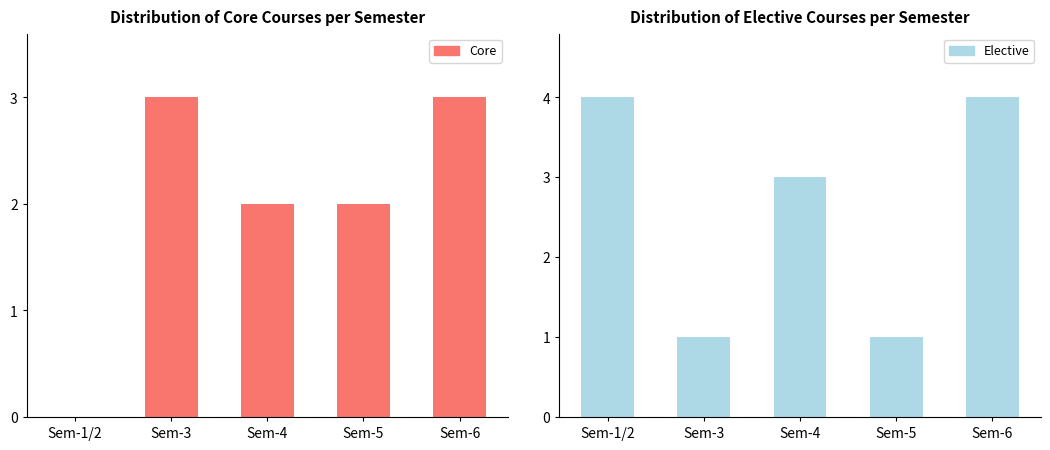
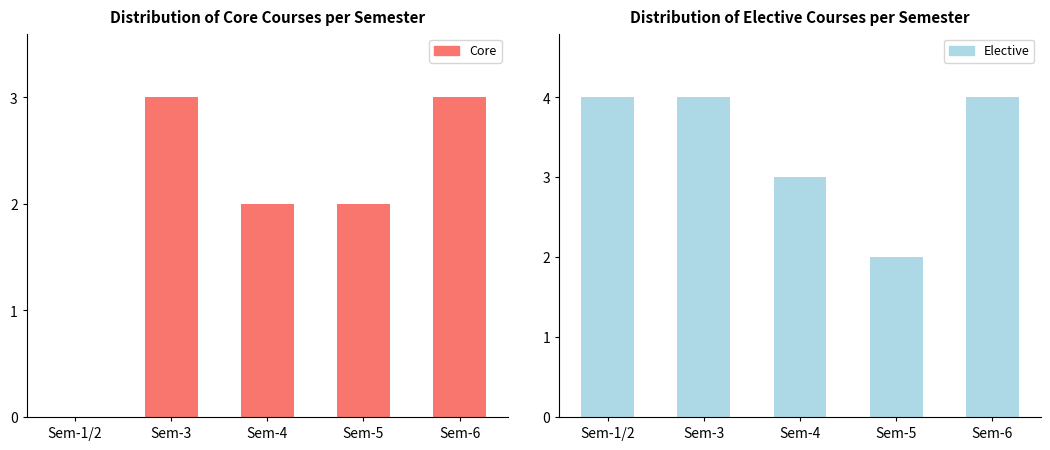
Distribution of Elective Courses per Semester, Sem-3: 1 -> 4
Distribution of Elective Courses per Semester, Sem-5: 1 -> 2
